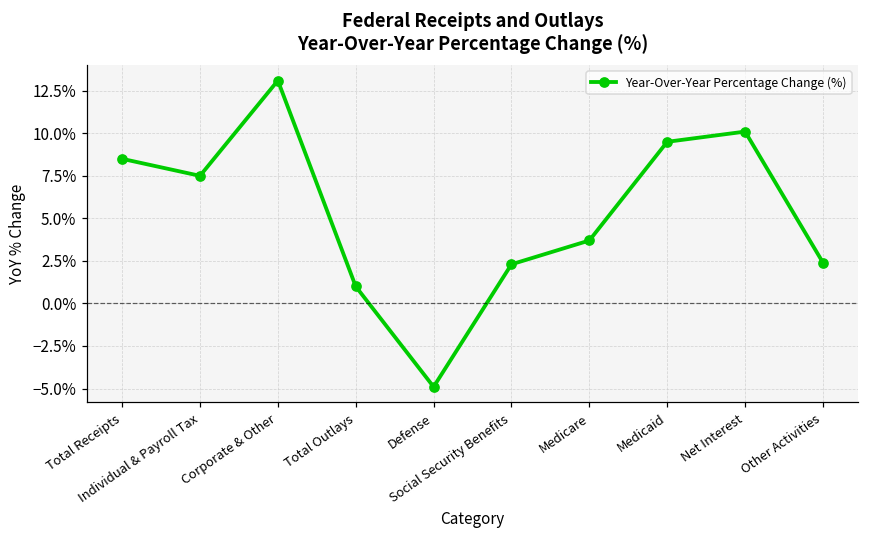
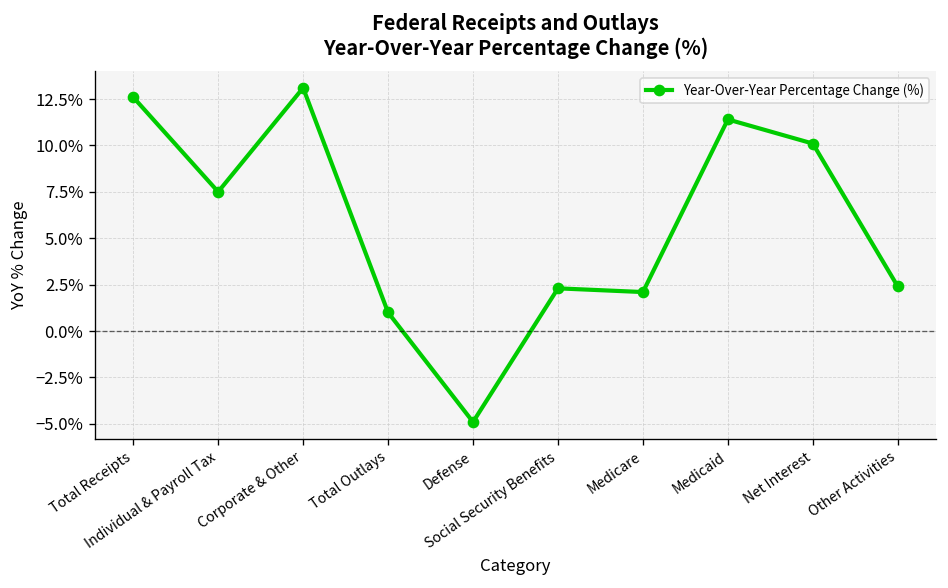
Total Receipts: 8.5% -> 12.6%
Medicare: 3.7% -> 2.1%
Medicaid: 9.5% -> 11.4%
